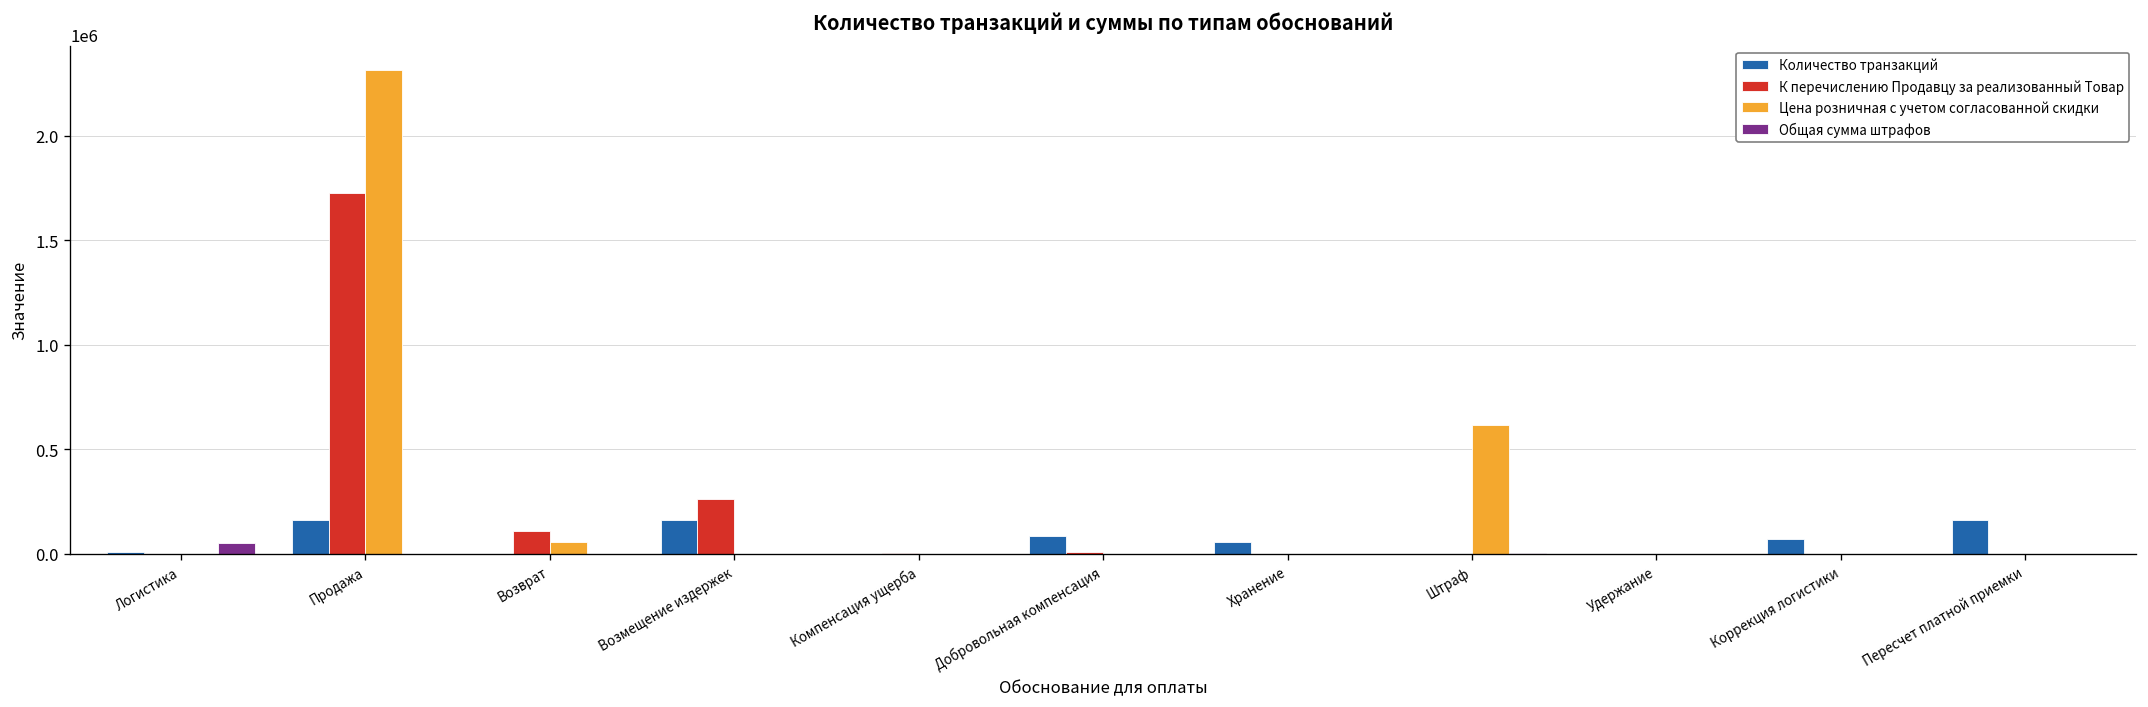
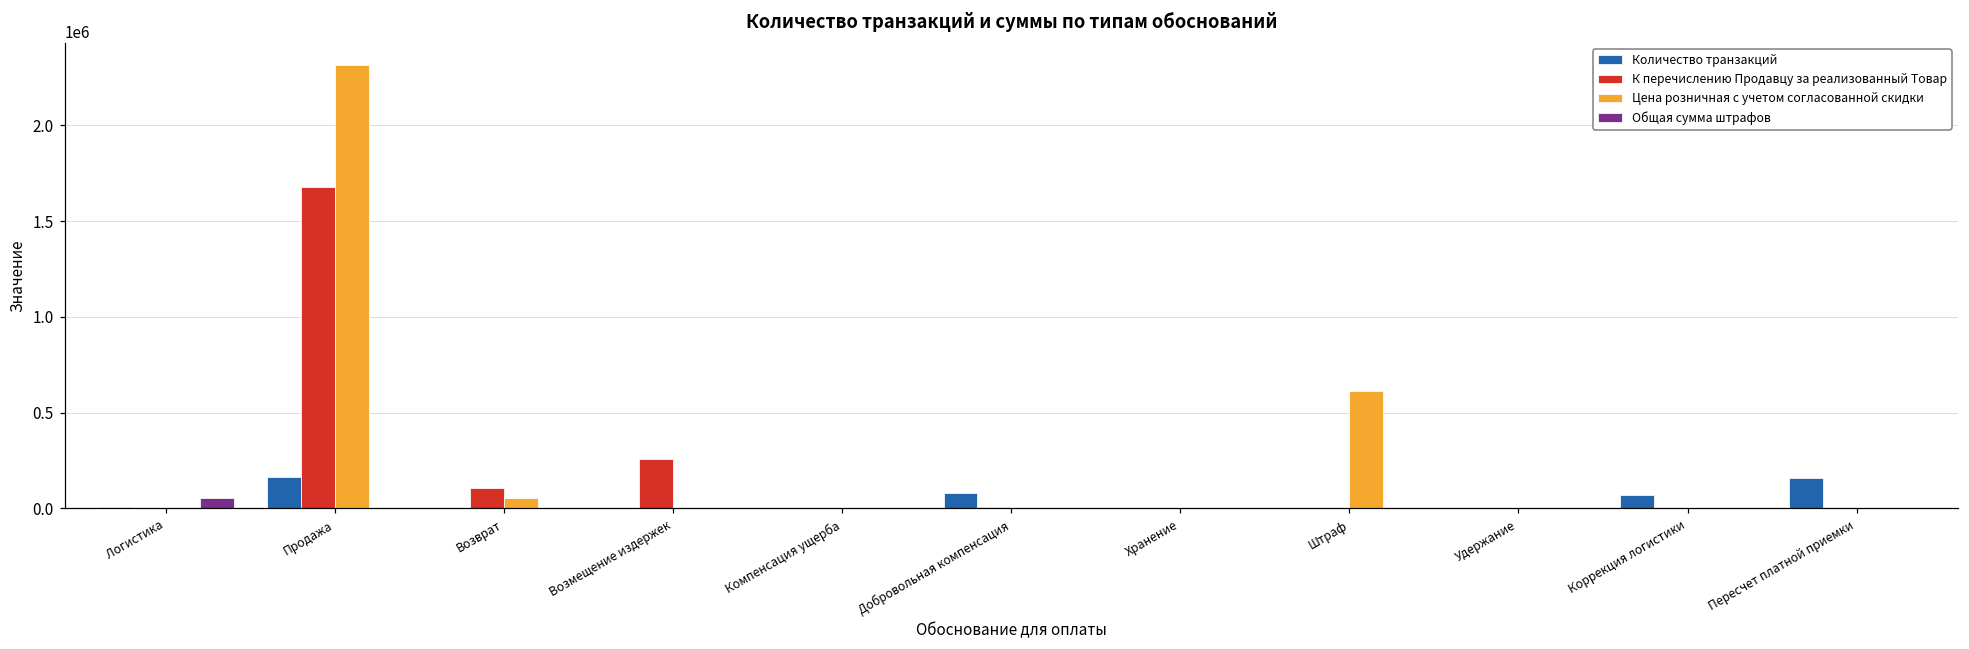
К перечислению Продавцу за реализованный Товар, Продажа: 1730000 -> 1680000
Количество транзакций, Возмещение издержек: 160000 -> 0
Количество транзакций, Хранение: 50000 -> 0
